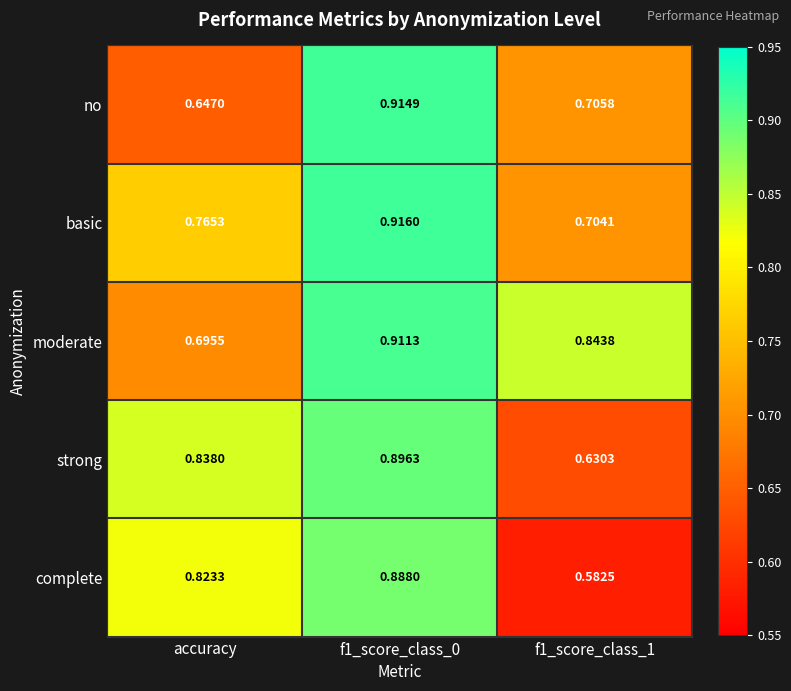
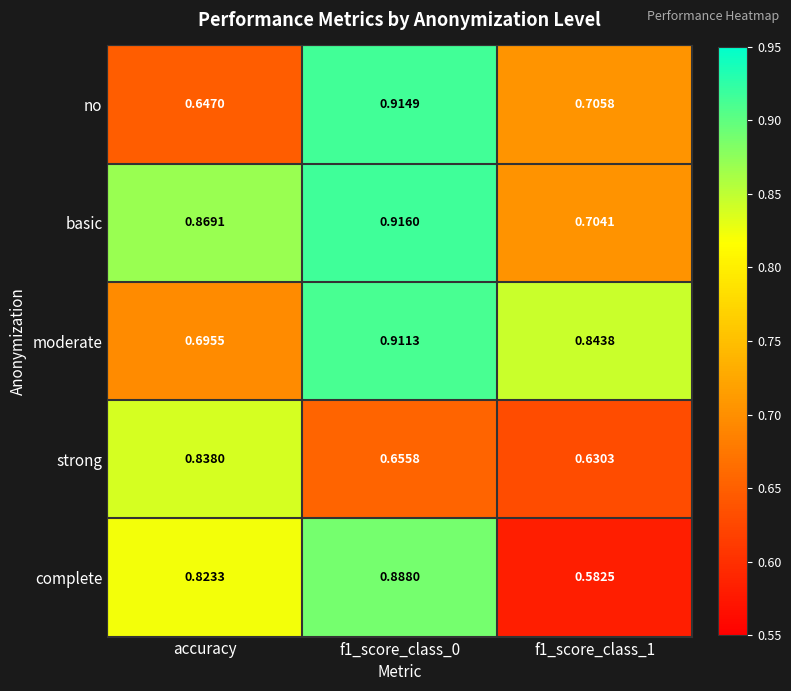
basic, accuracy: 0.7653 -> 0.8691
strong, f1_score_class_0: 0.8963 -> 0.6558
